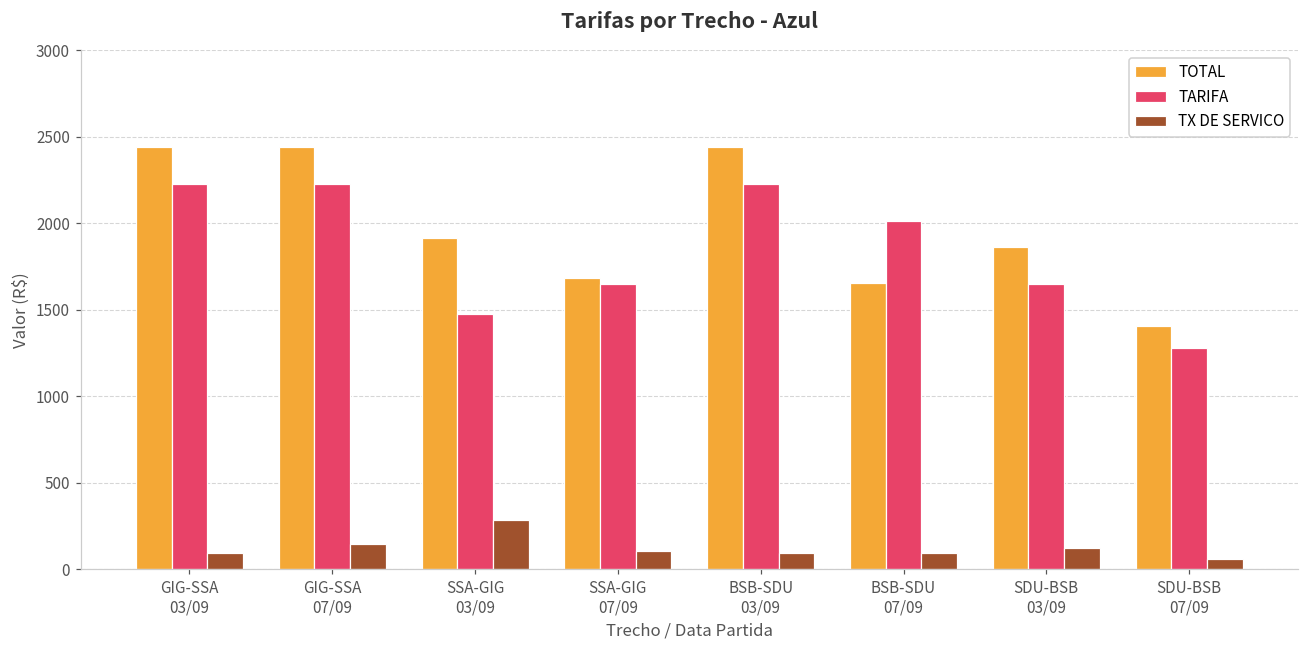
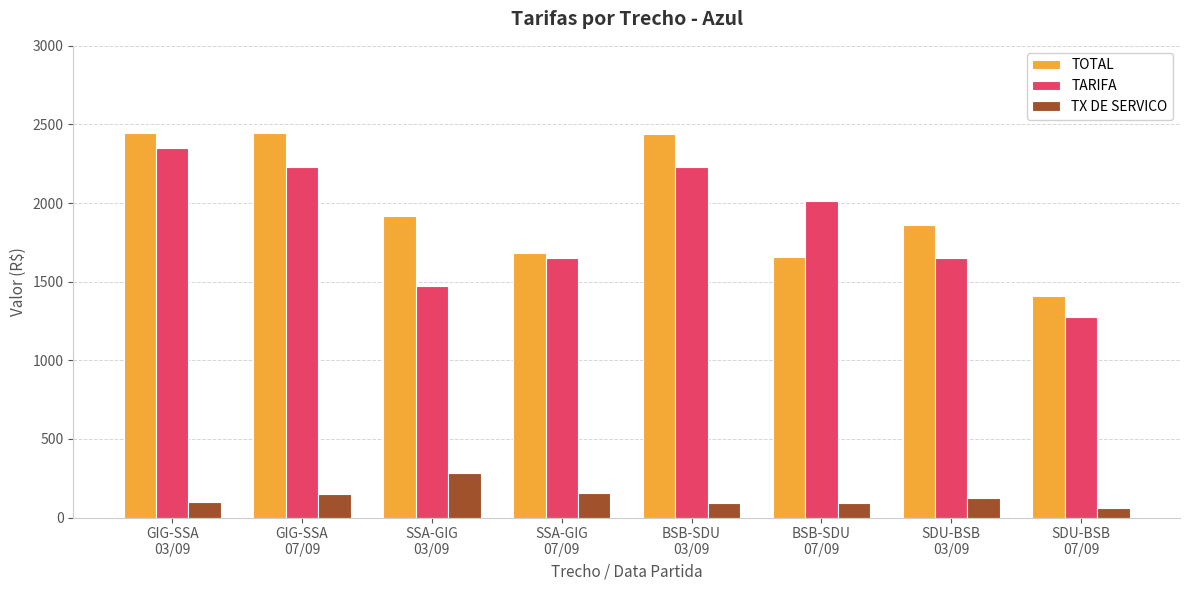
TARIFA, GIG-SSA 03/09: 2230 -> 2350
TX DE SERVICO, SSA-GIG 07/09: 110 -> 160
